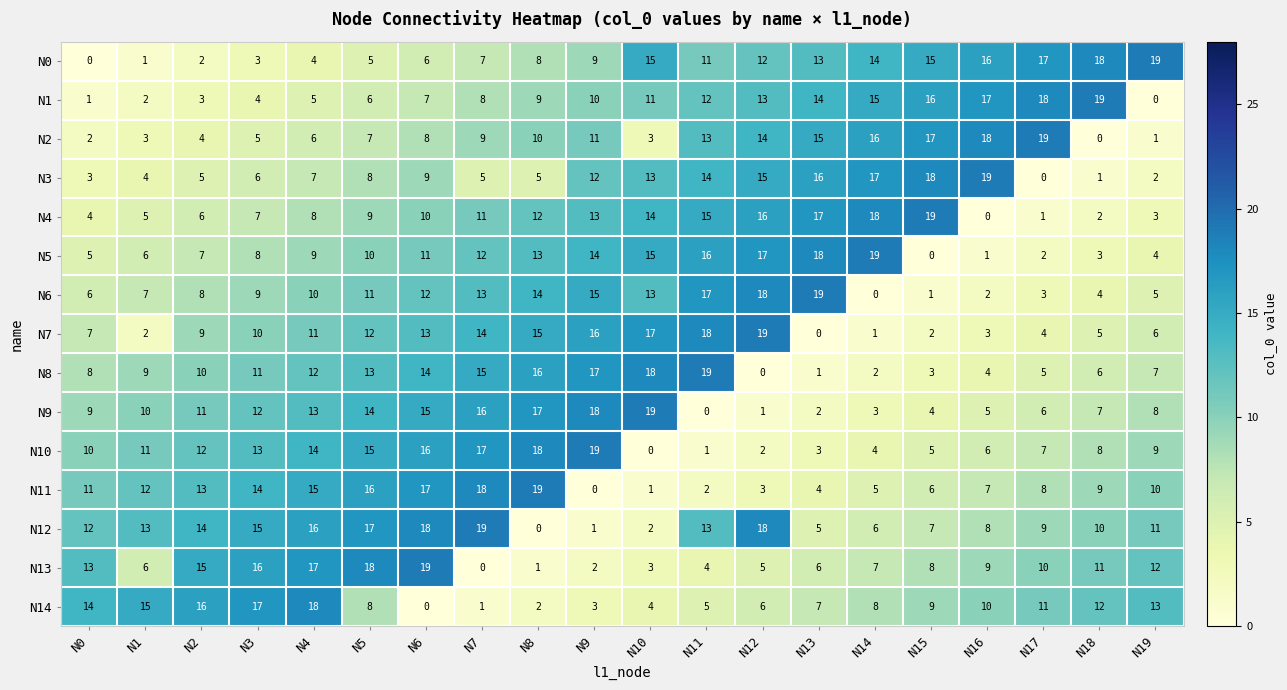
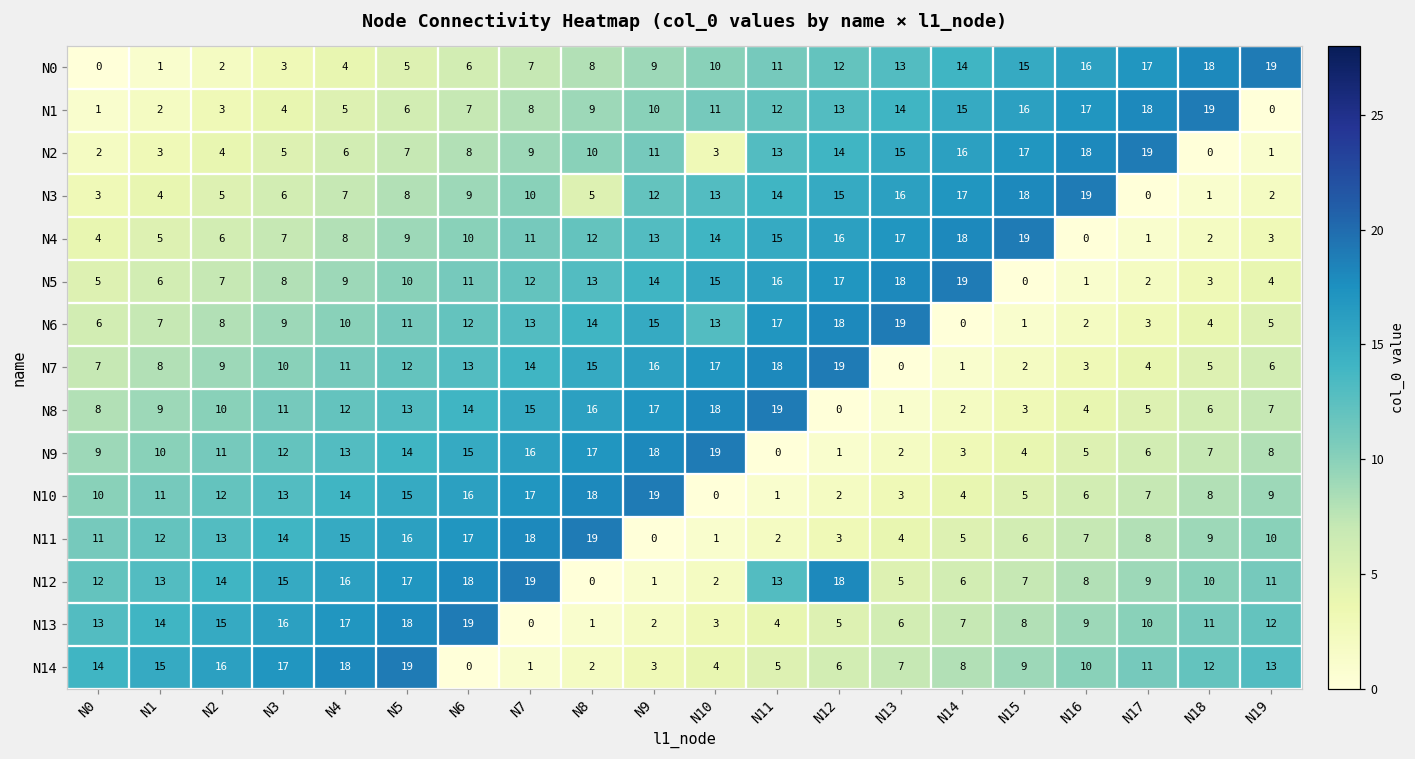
N0, N10: 15 -> 10
N3, N7: 5 -> 10
N7, N1: 2 -> 8
N13, N1: 6 -> 14
N14, N5: 8 -> 19
